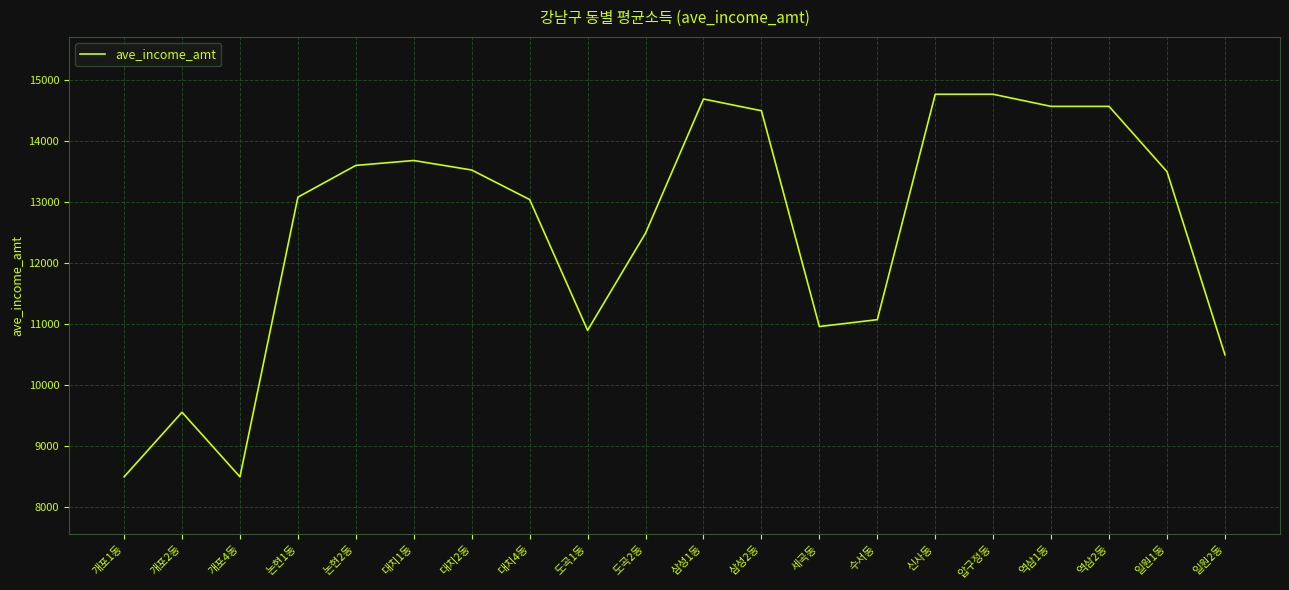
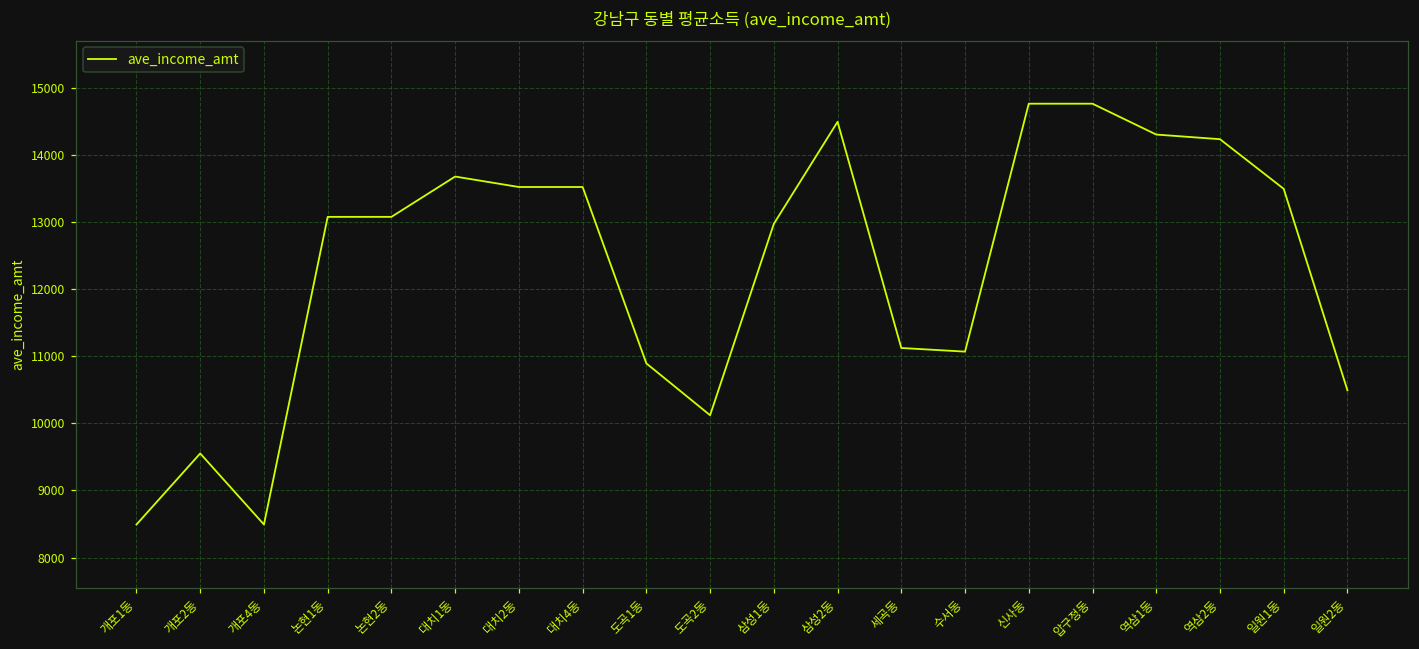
논현2동: 13600 -> 13100
대치4동: 13000 -> 13500
도곡2동: 12500 -> 10100
삼성1동: 14700 -> 13000
세곡동: 11000 -> 11100
역삼1동: 14600 -> 14300
역삼2동: 14600 -> 14200
